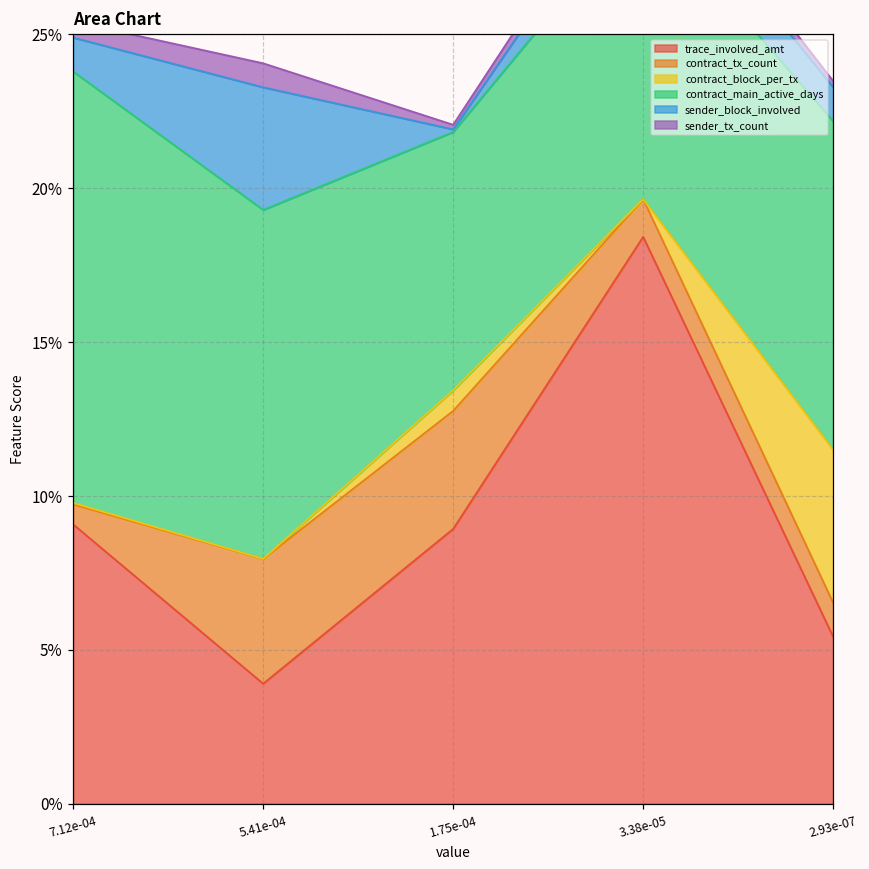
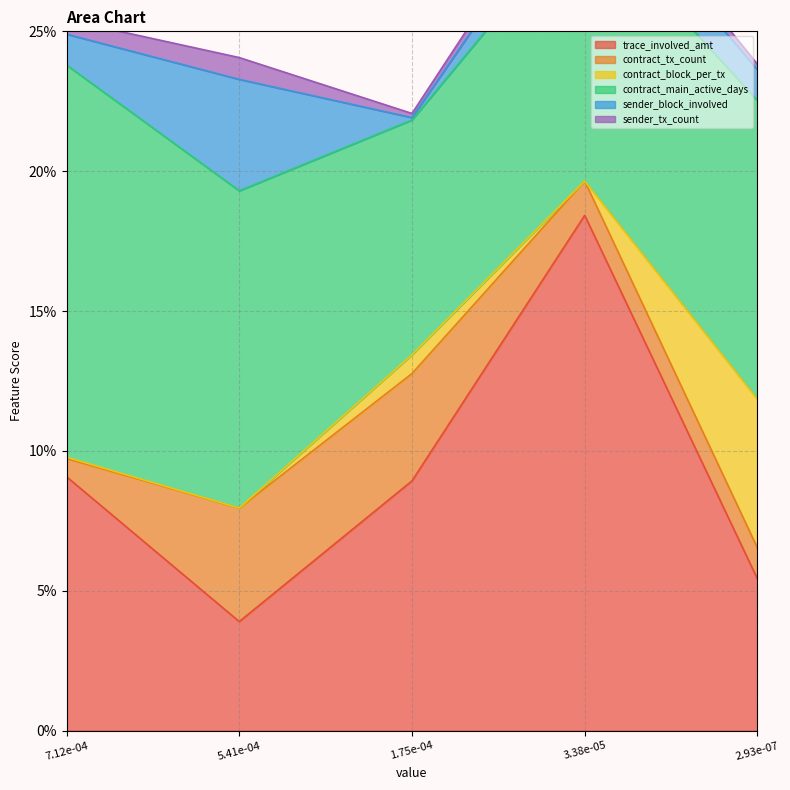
contract_block_per_tx, 2.93e-07: 5.0% -> 5.3%
